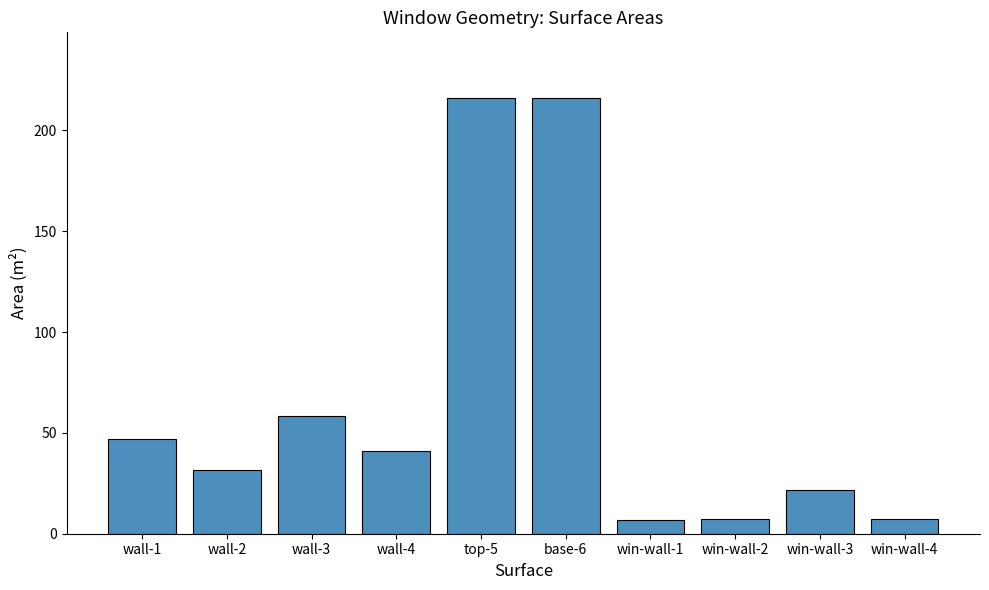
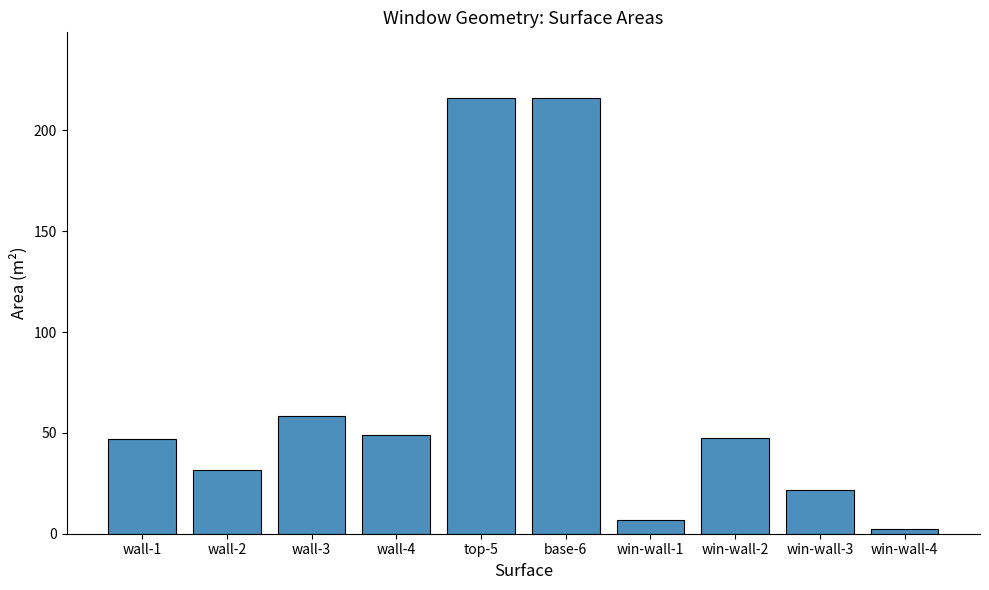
wall-4: 41 -> 49
win-wall-2: 7 -> 47
win-wall-4: 7 -> 2
